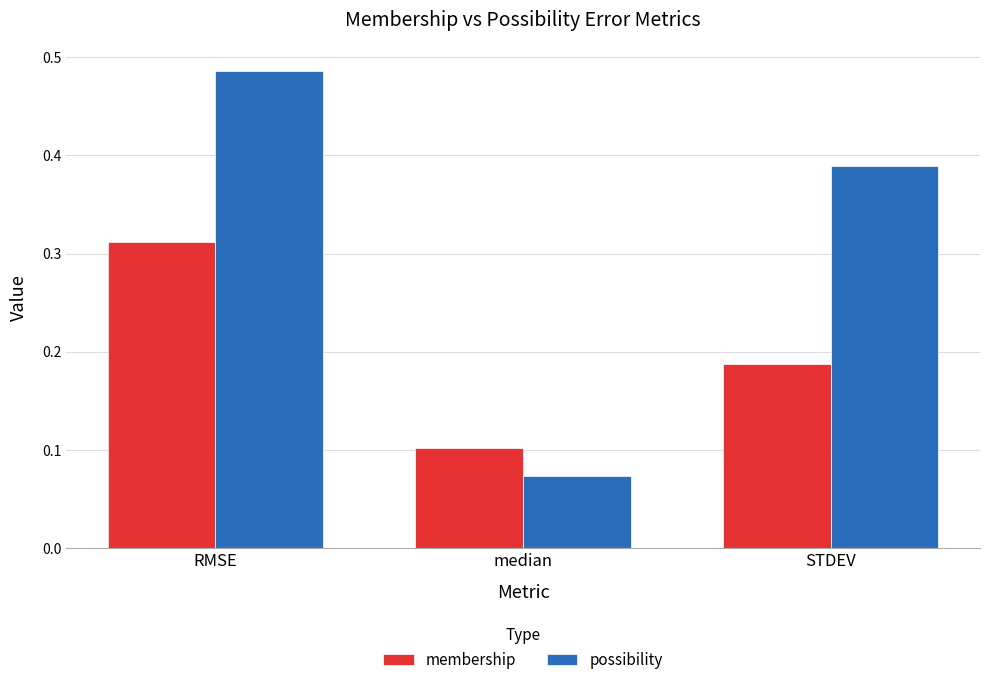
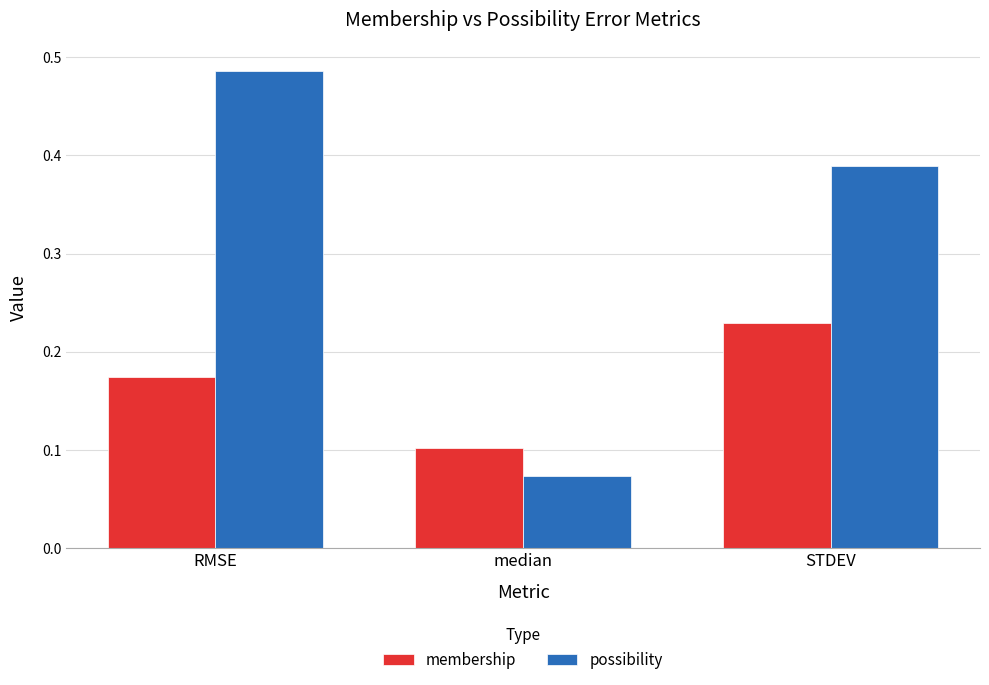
membership, RMSE: 0.31 -> 0.17
membership, STDEV: 0.19 -> 0.23
